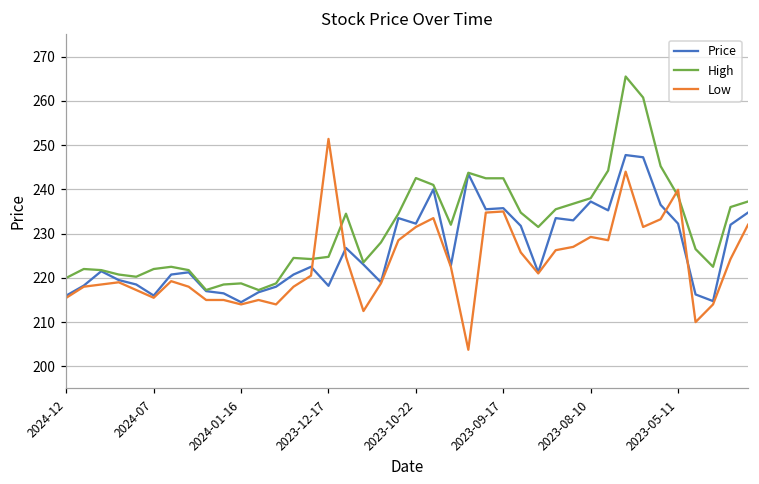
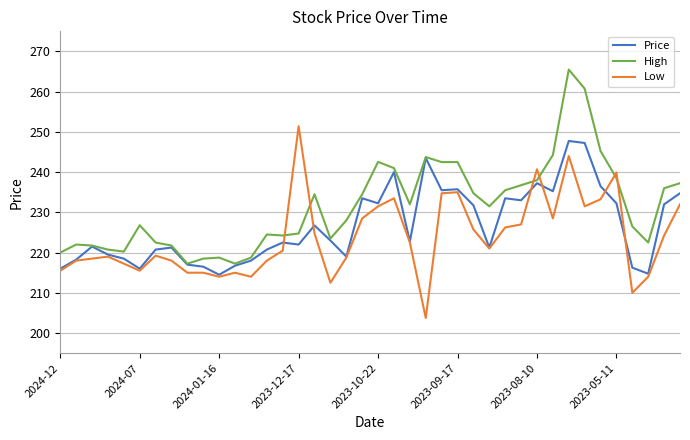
High, 2024-07: 222 -> 227
Price, 2023-12-17: 218 -> 222
Low, 2023-08-10: 229 -> 241
